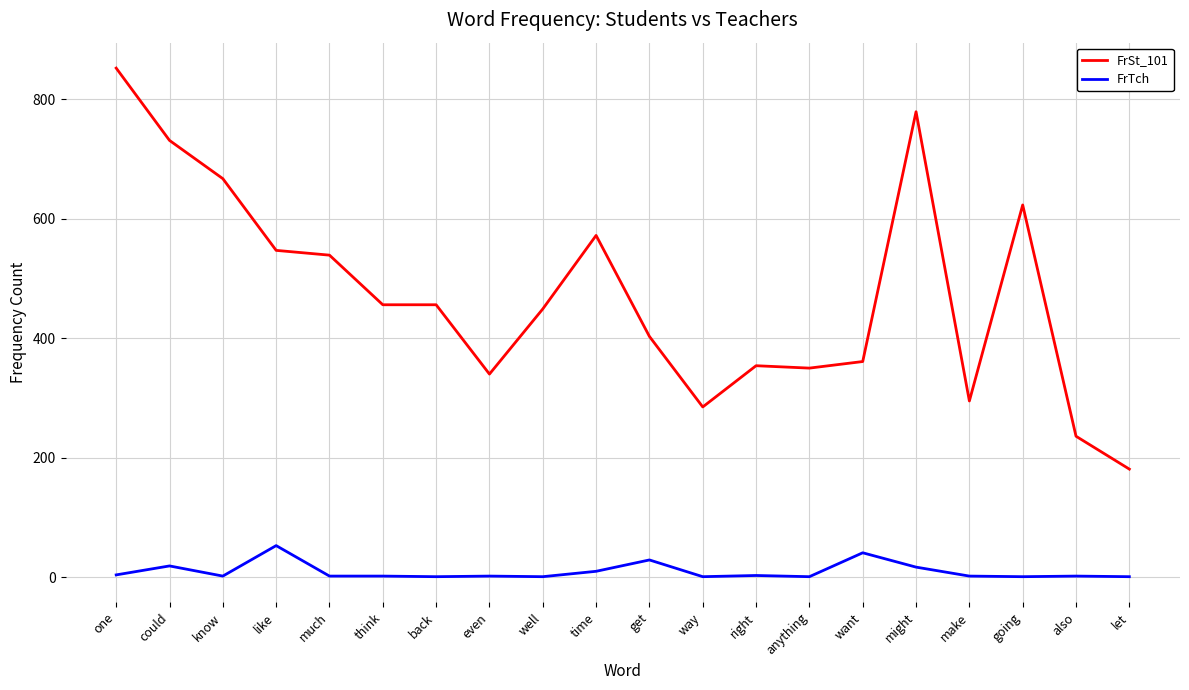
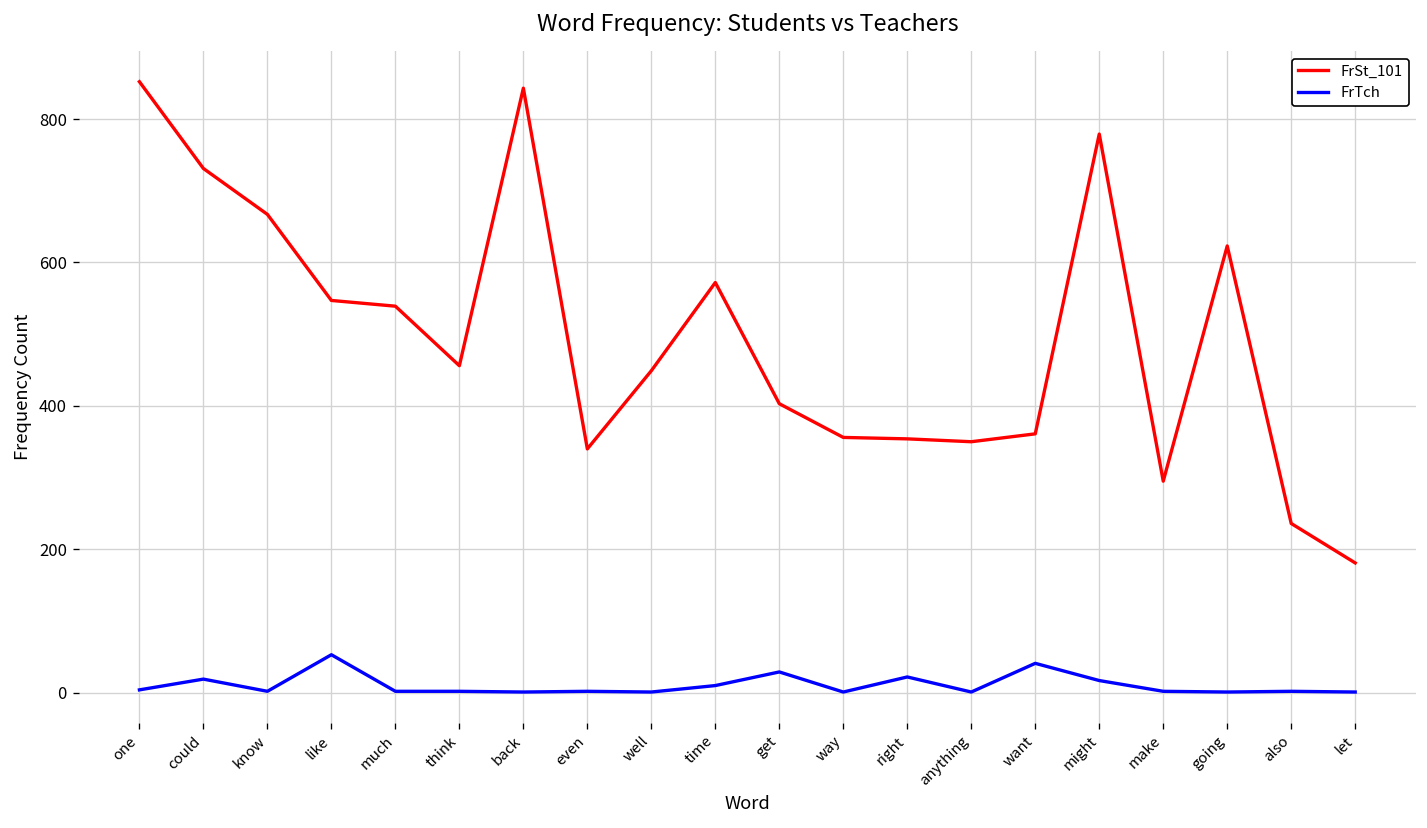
FrSt_101, back: 460 -> 840
FrSt_101, way: 290 -> 360
FrTch, right: 0 -> 20
